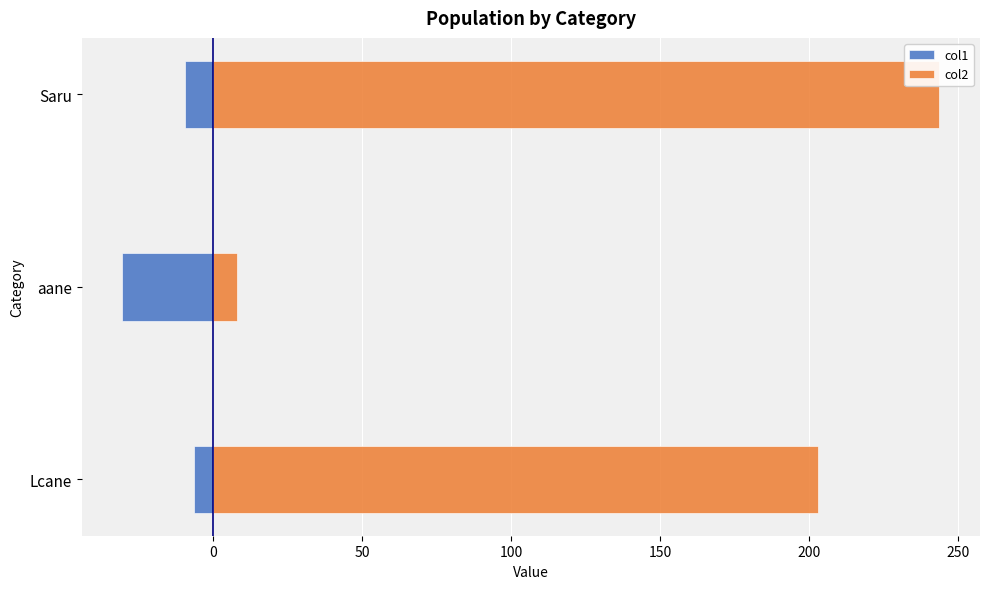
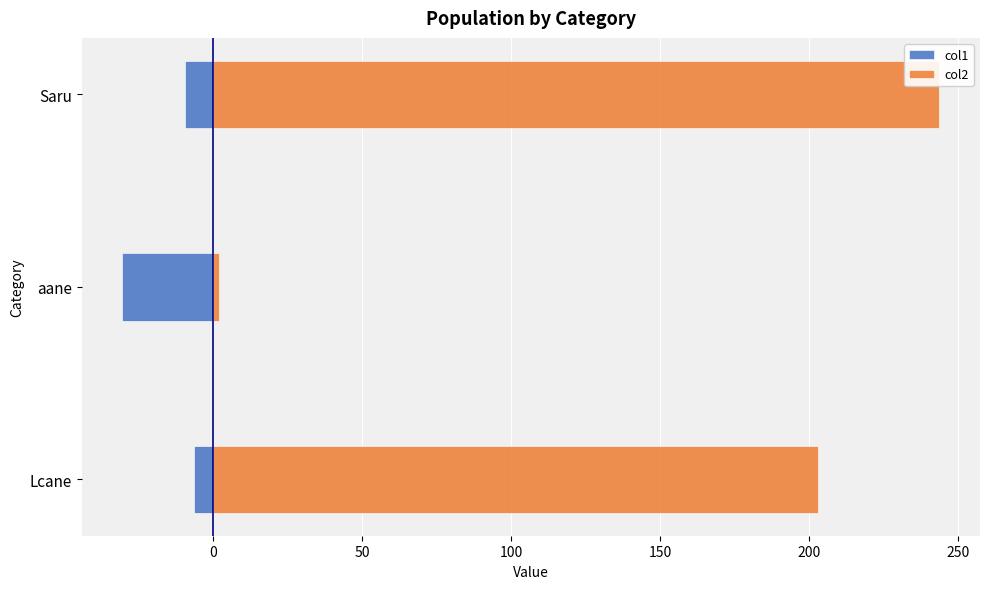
col2, aane: 8 -> 2
